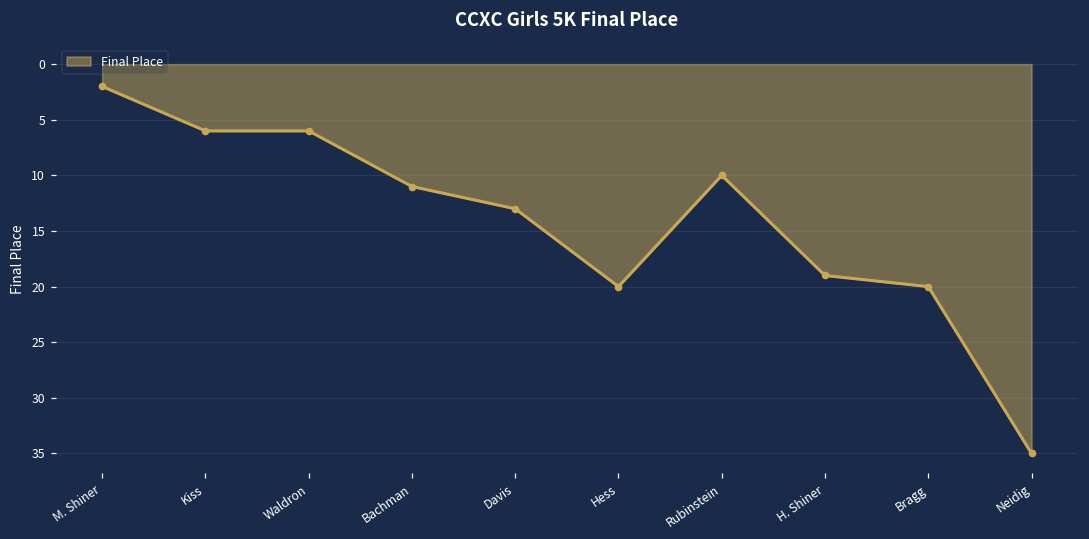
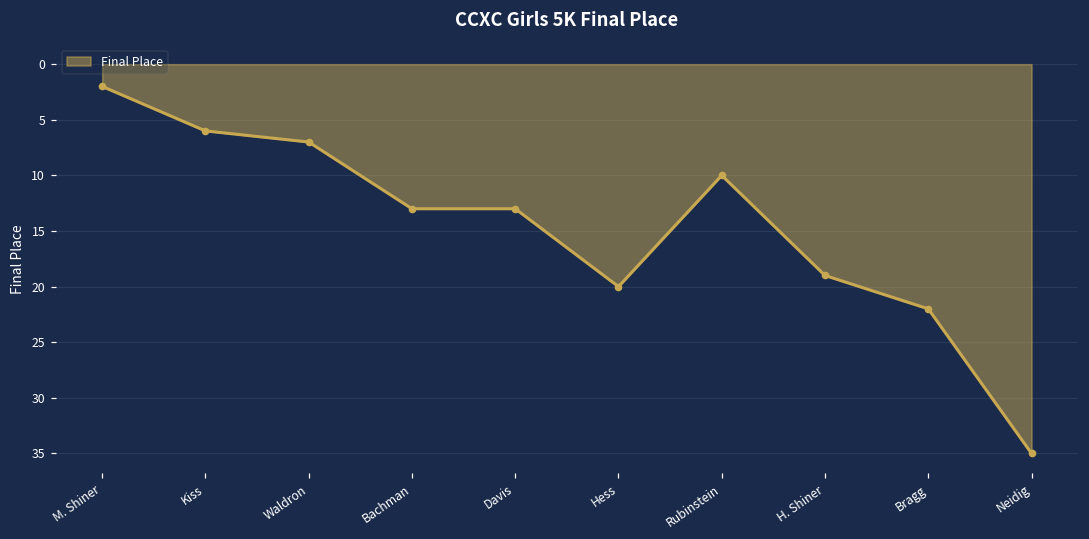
Waldron: 6 -> 7
Bachman: 11 -> 13
Bragg: 20 -> 22
